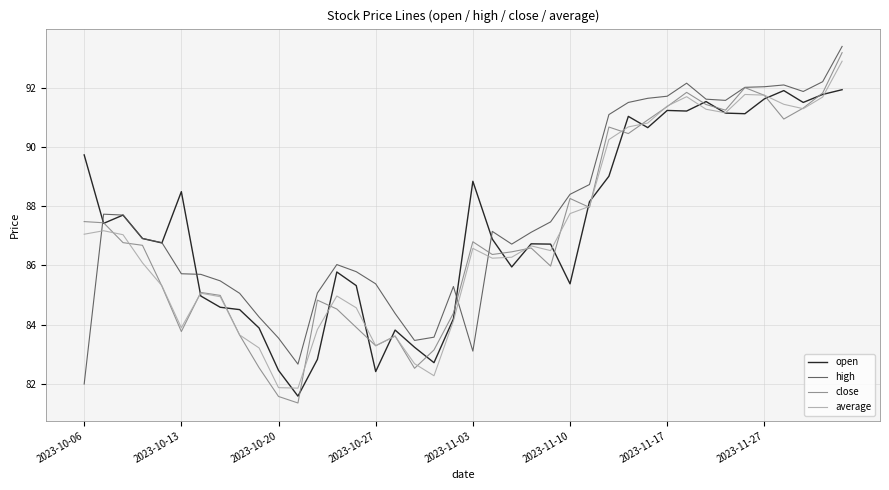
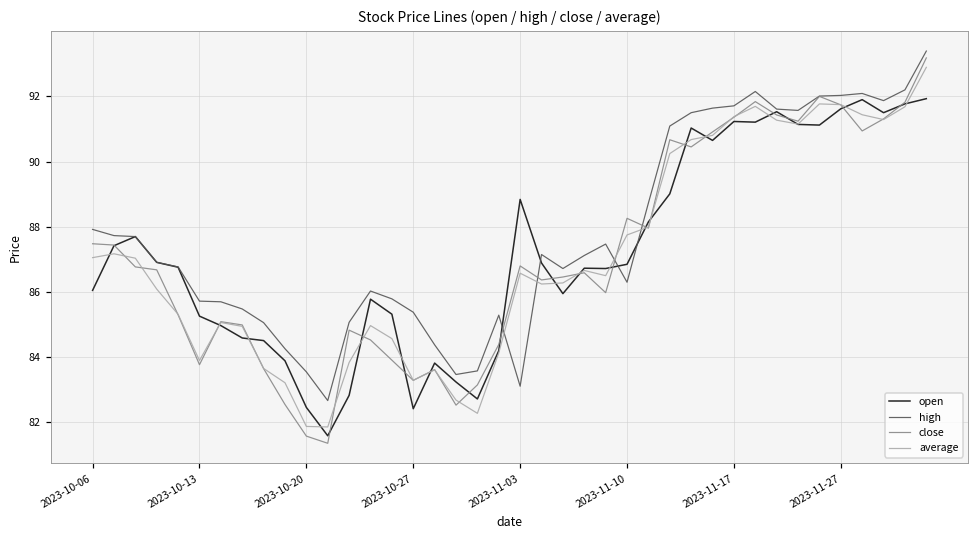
open, 2023-10-06: 89.7 -> 86.1
high, 2023-10-06: 82.0 -> 87.9
open, 2023-10-13: 88.5 -> 85.3
open, 2023-11-10: 85.4 -> 86.9
high, 2023-11-10: 88.4 -> 86.3
